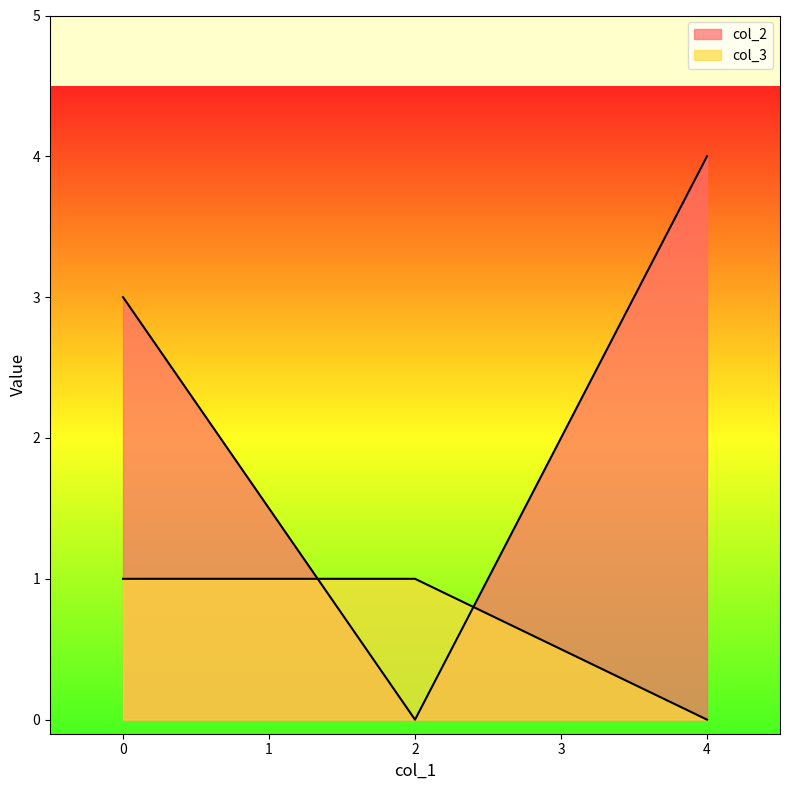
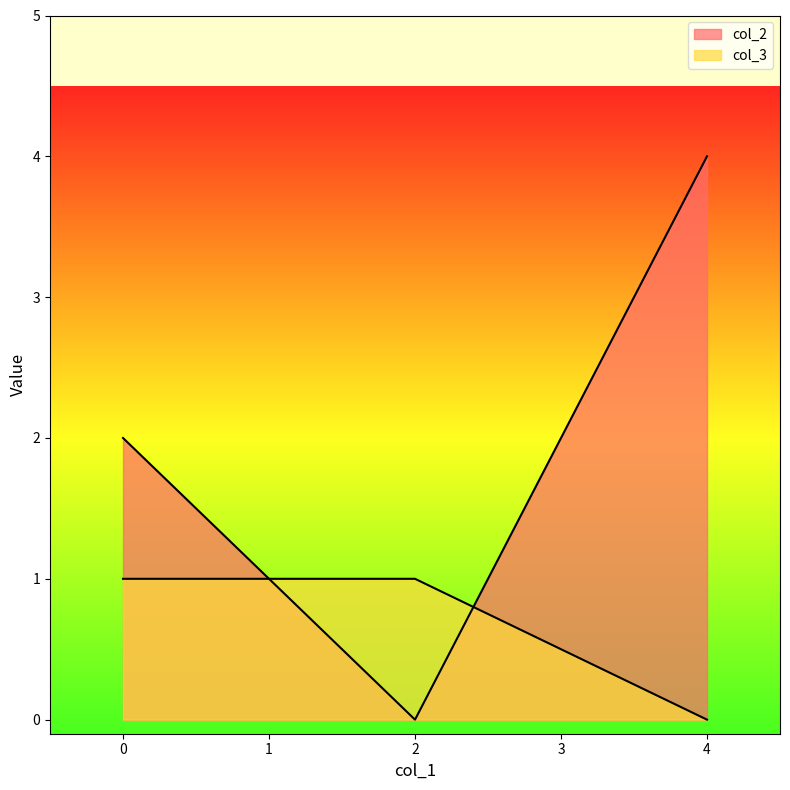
col_2, 0: 3 -> 2
